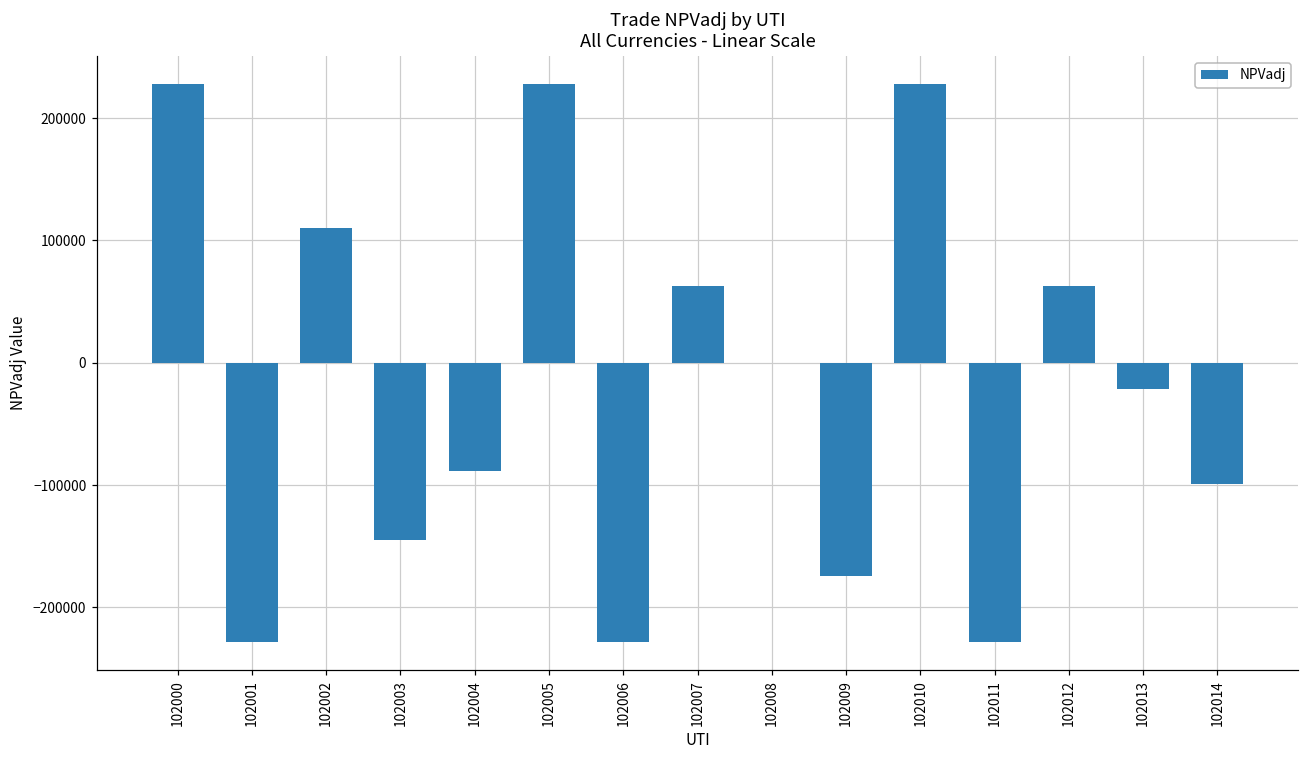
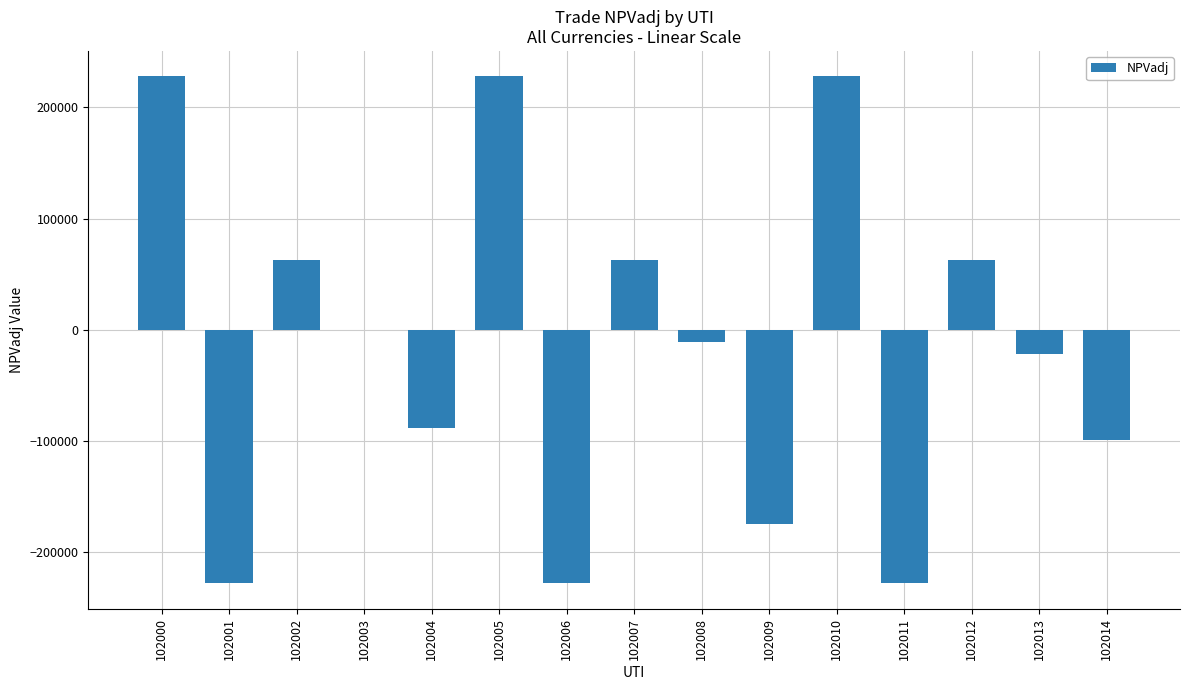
102002: 110000 -> 63000
102003: -145000 -> -1000
102008: -1000 -> -11000
